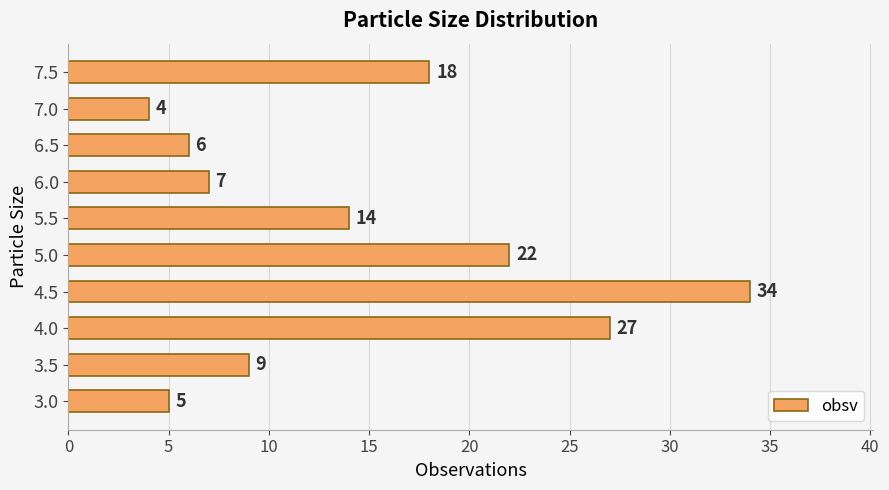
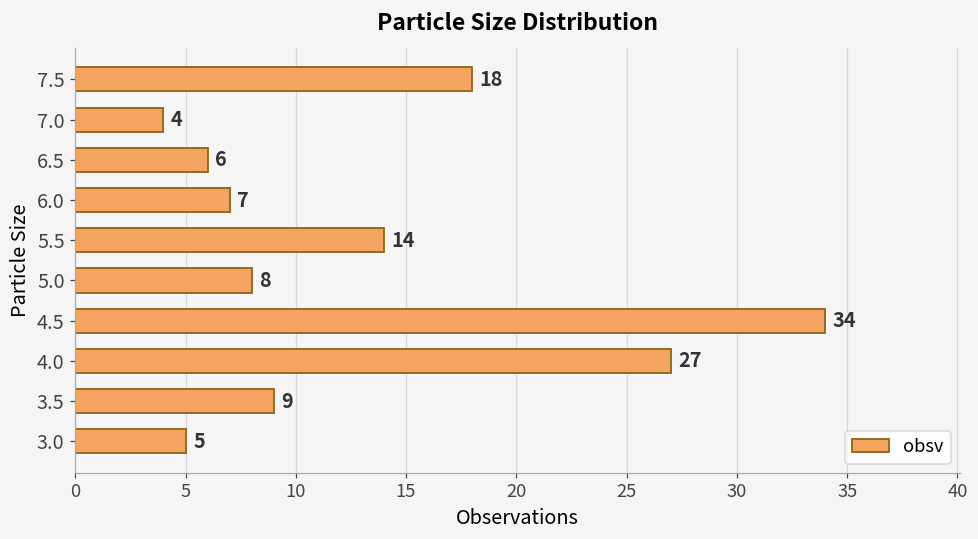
5.0: 22 -> 8
